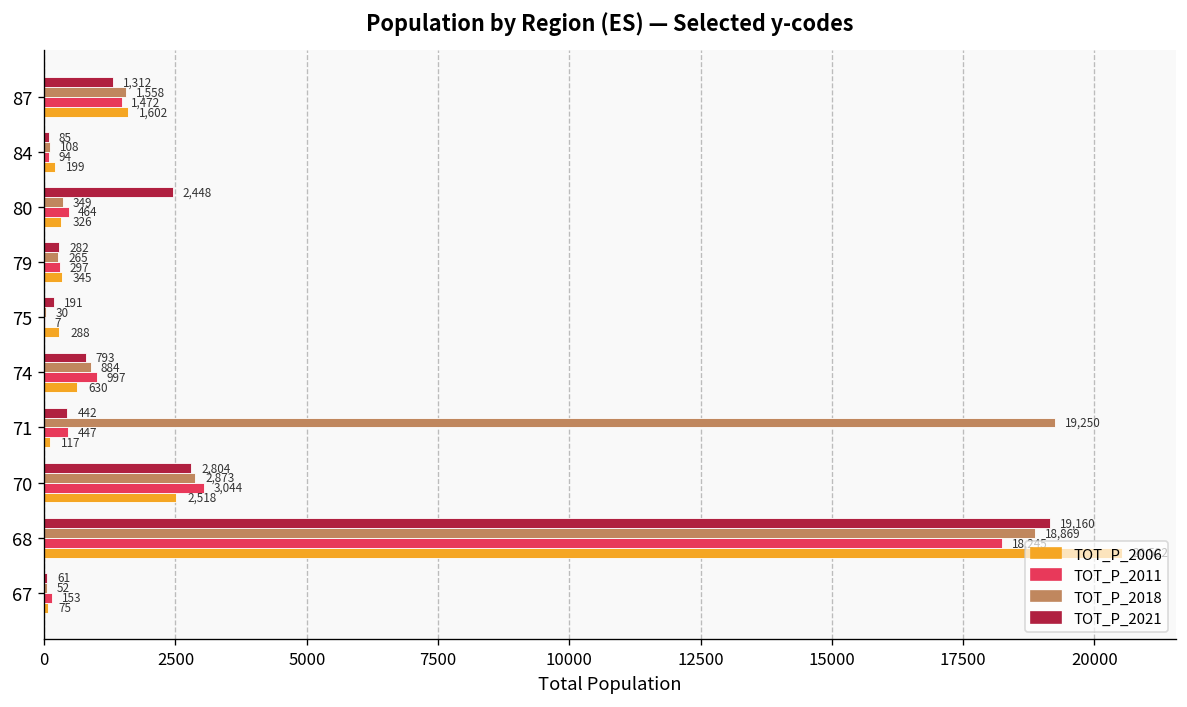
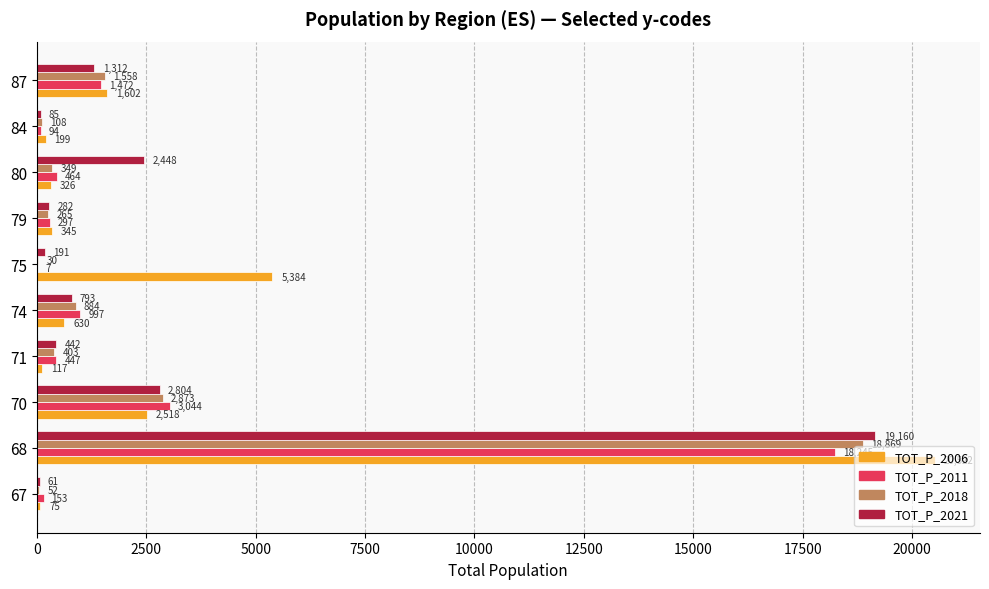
TOT_P_2006, 75: 288 -> 5,384
TOT_P_2018, 71: 19,250 -> 403
